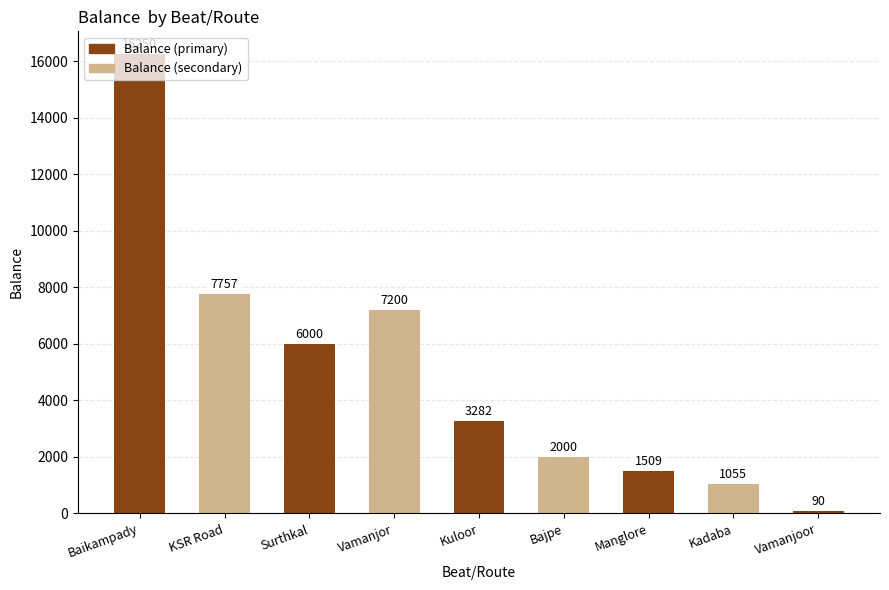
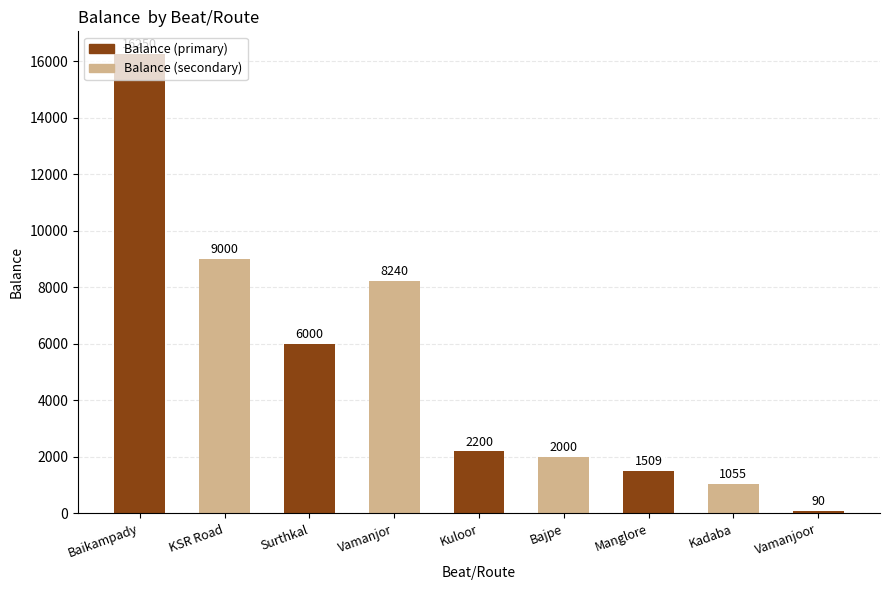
KSR Road: 7757 -> 9000
Vamanjor: 7200 -> 8240
Kuloor: 3282 -> 2200
